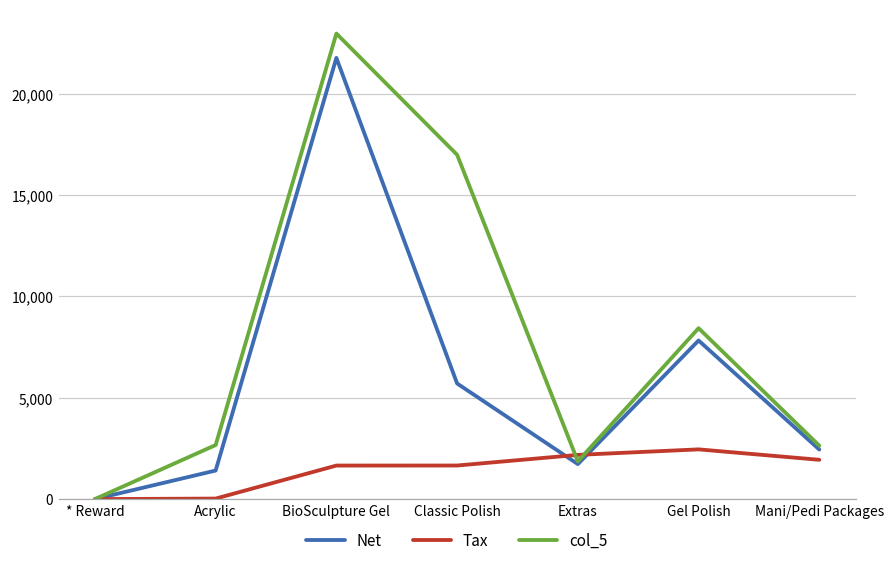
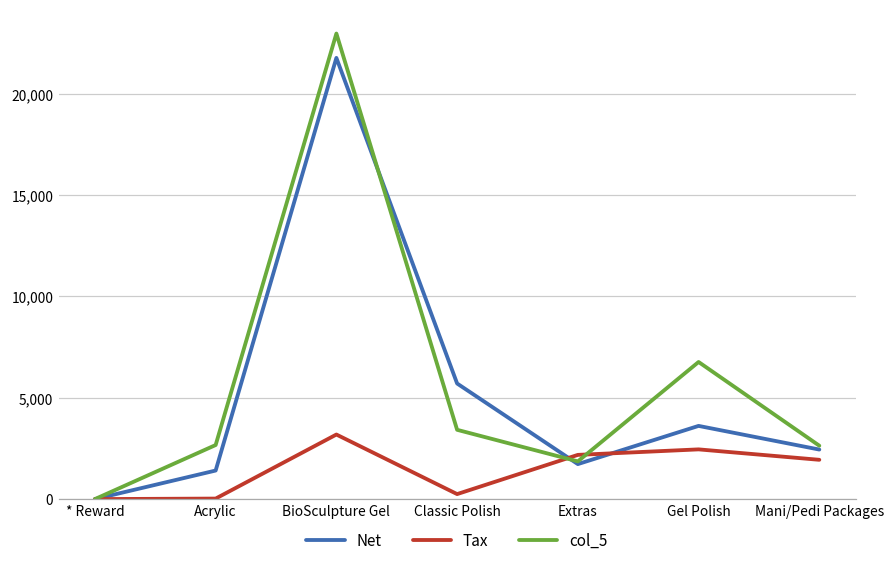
Tax, BioSculpture Gel: 1,700 -> 3,200
Tax, Classic Polish: 1,700 -> 200
col_5, Classic Polish: 17,000 -> 3,400
Net, Gel Polish: 7,800 -> 3,600
col_5, Gel Polish: 8,400 -> 6,800
